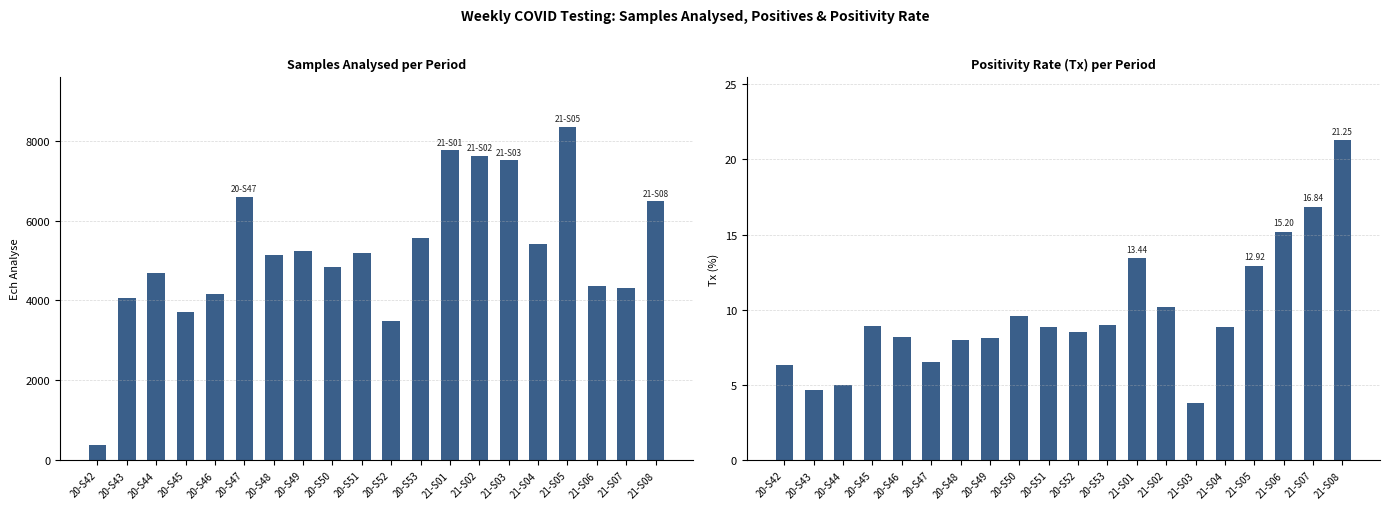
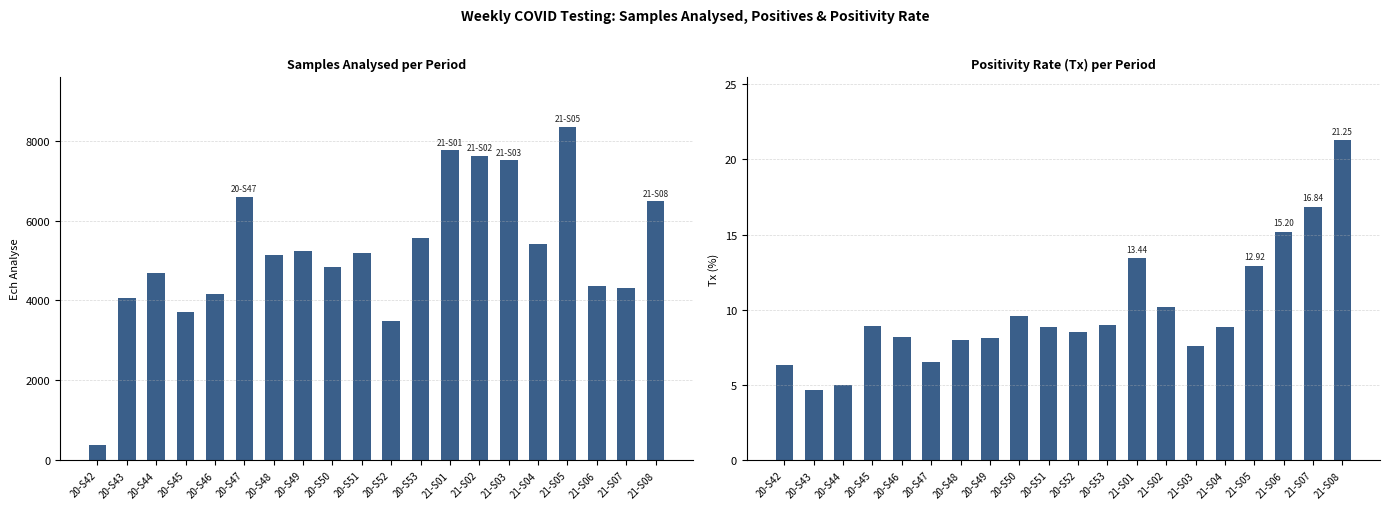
Positivity Rate (Tx) per Period, 21-S03: 3.8 -> 7.6
